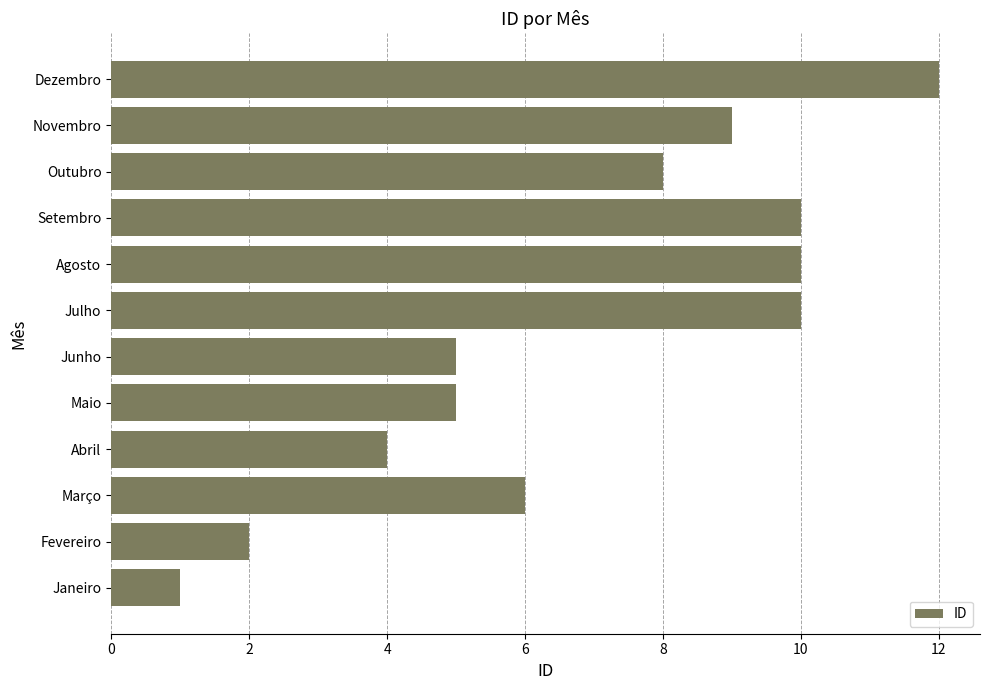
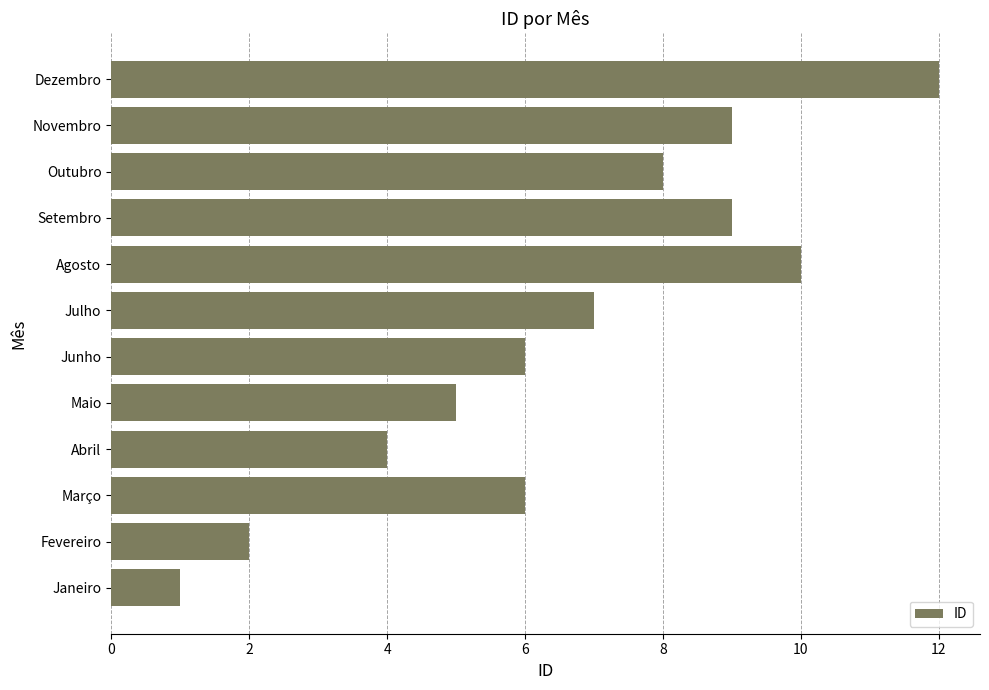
Setembro: 10 -> 9
Julho: 10 -> 7
Junho: 5 -> 6
